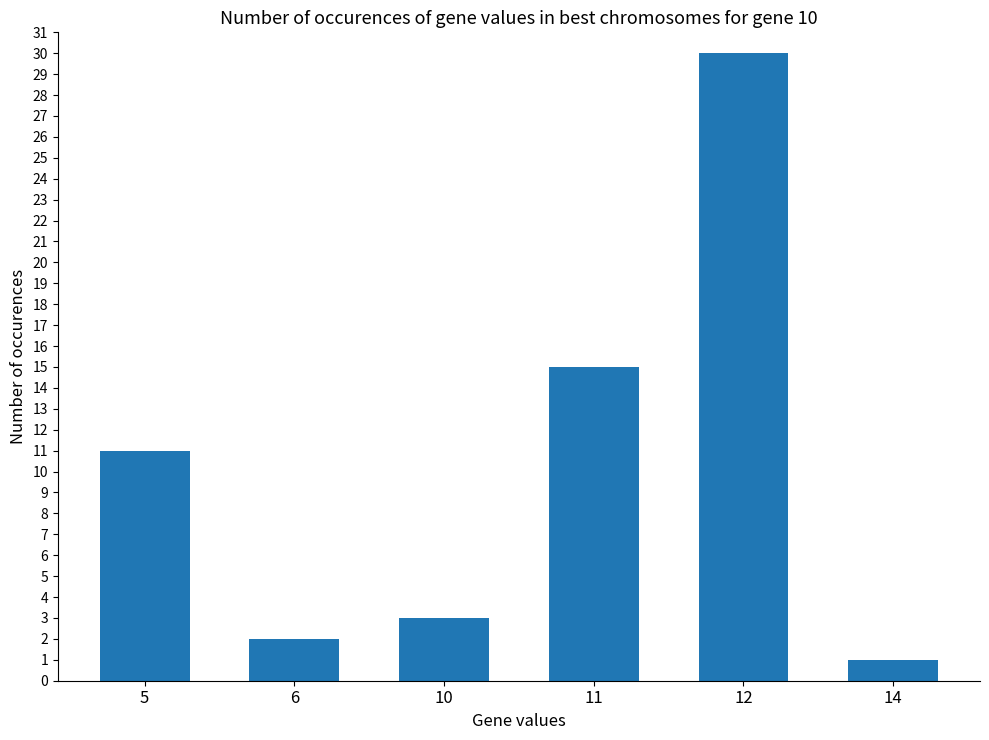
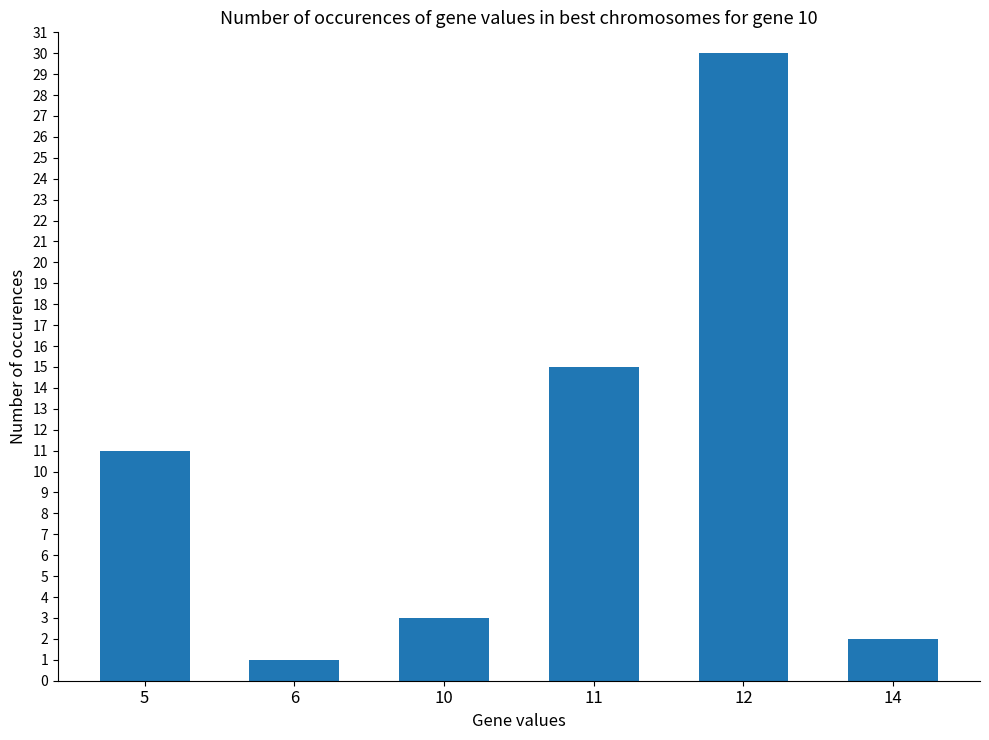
6: 2 -> 1
14: 1 -> 2
